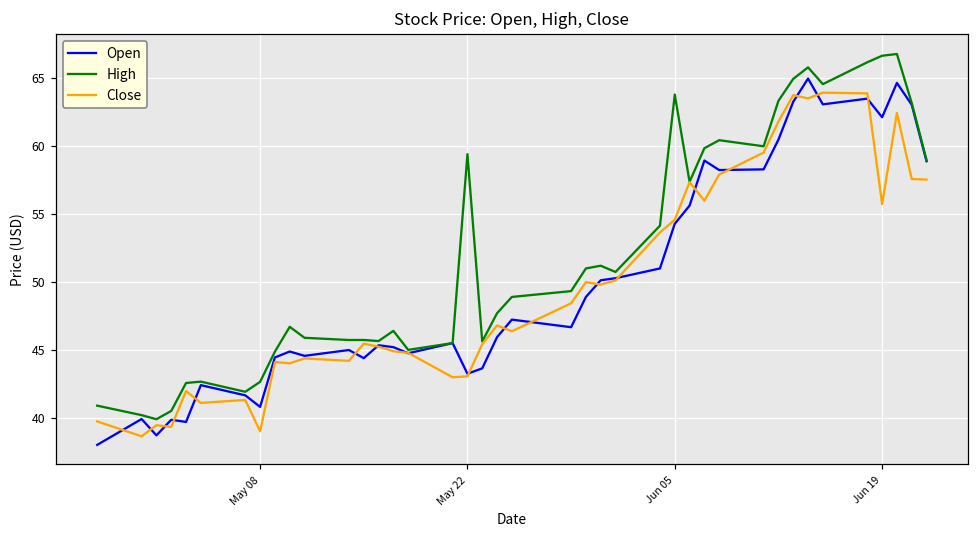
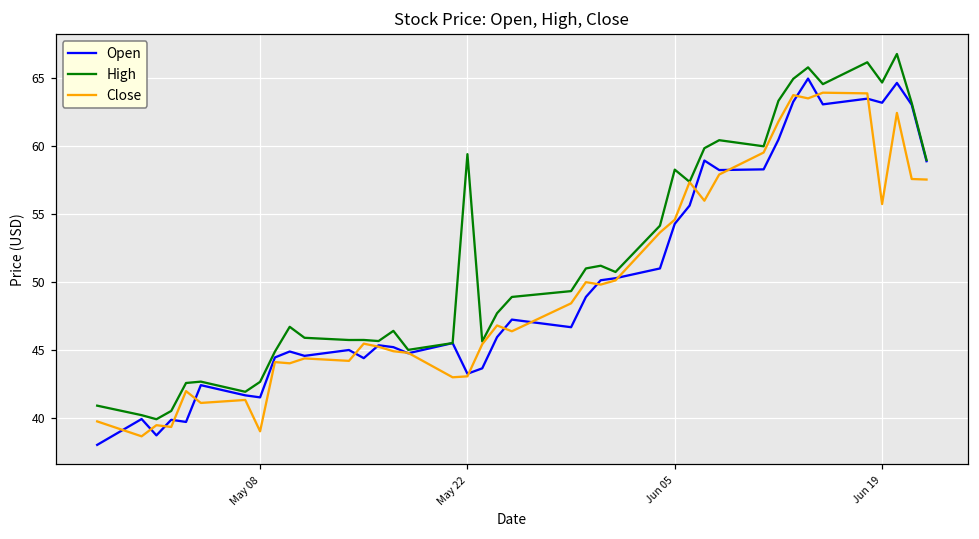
Open, May 08: 40.8 -> 41.5
High, Jun 05: 63.8 -> 58.3
Open, Jun 19: 62.1 -> 63.2
High, Jun 19: 66.7 -> 64.7
